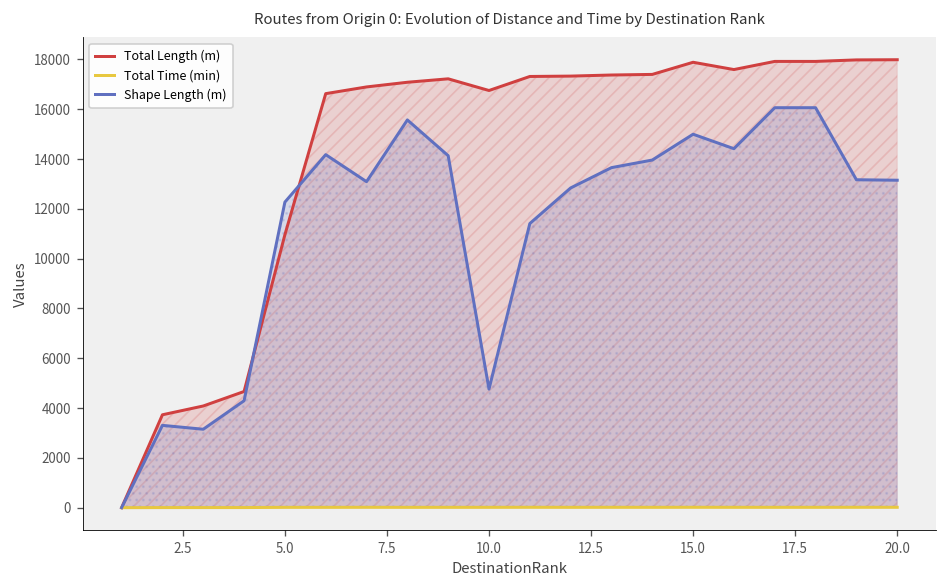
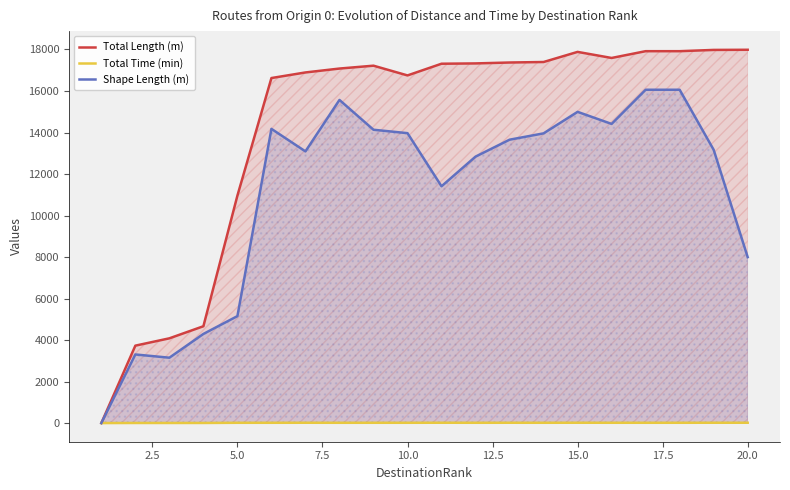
Shape Length (m), 5.0: 12300 -> 5200
Shape Length (m), 10.0: 4800 -> 14000
Shape Length (m), 20.0: 13100 -> 8000
